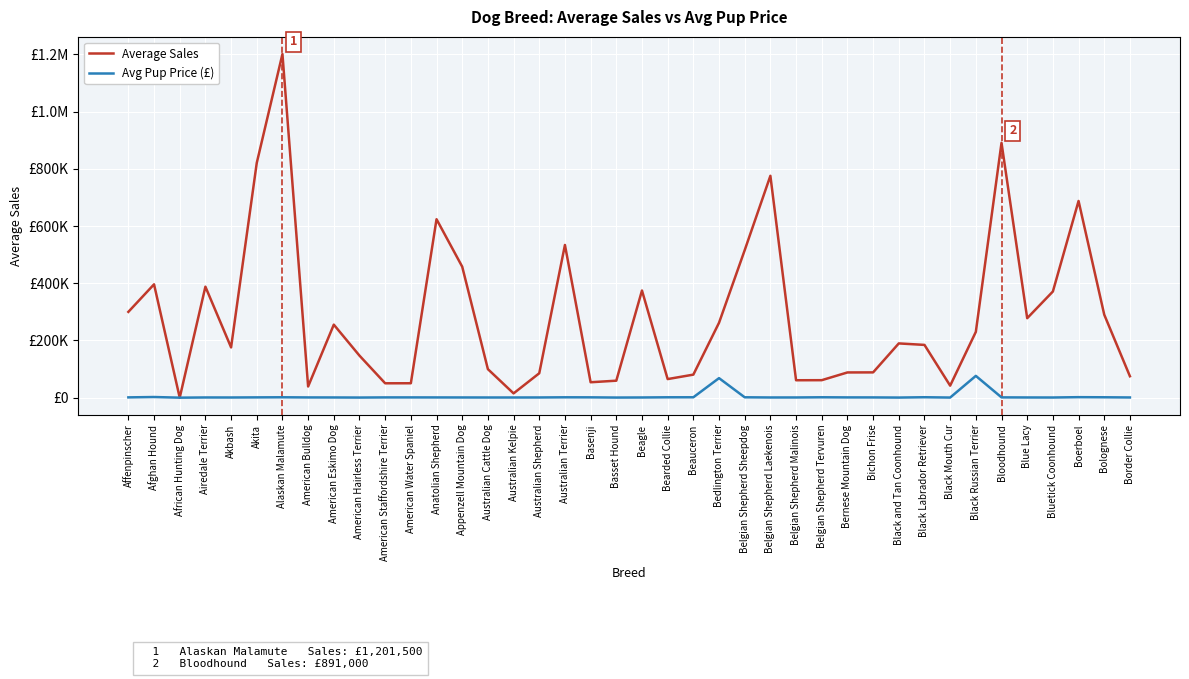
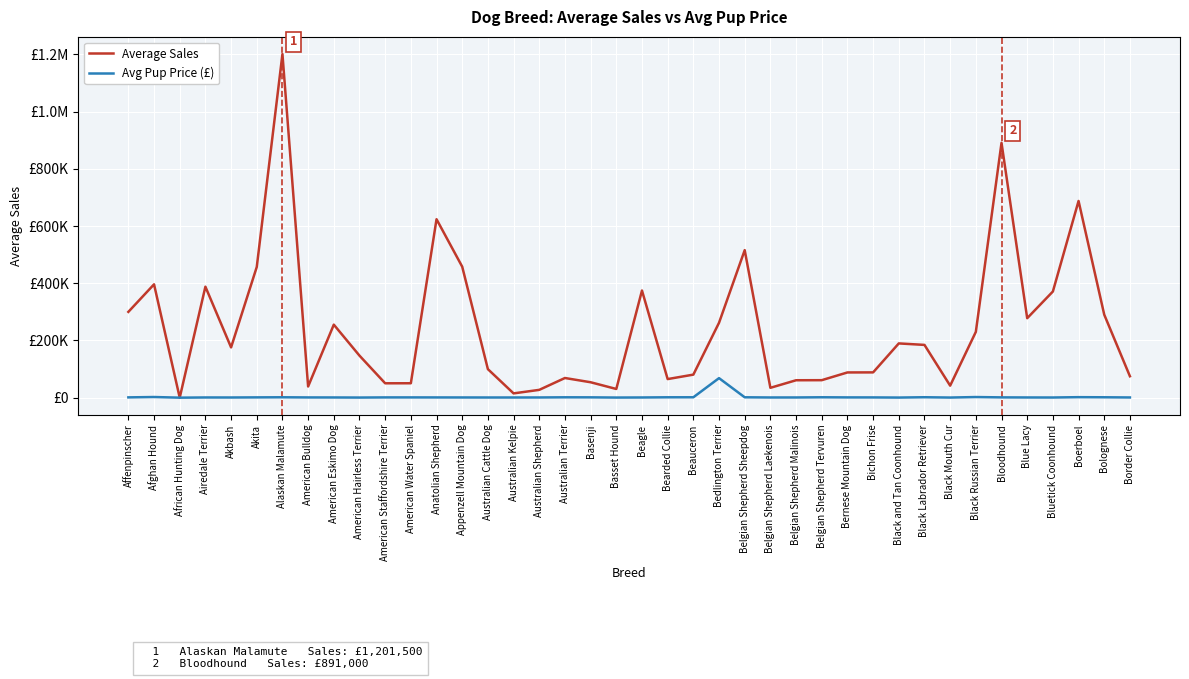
Average Sales, Akita: £820000 -> £460000
Average Sales, Australian Shepherd: £90000 -> £30000
Average Sales, Australian Terrier: £530000 -> £70000
Average Sales, Basset Hound: £60000 -> £30000
Average Sales, Belgian Shepherd Laekenois: £780000 -> £30000
Avg Pup Price (£), Black Russian Terrier: £80000 -> £0
